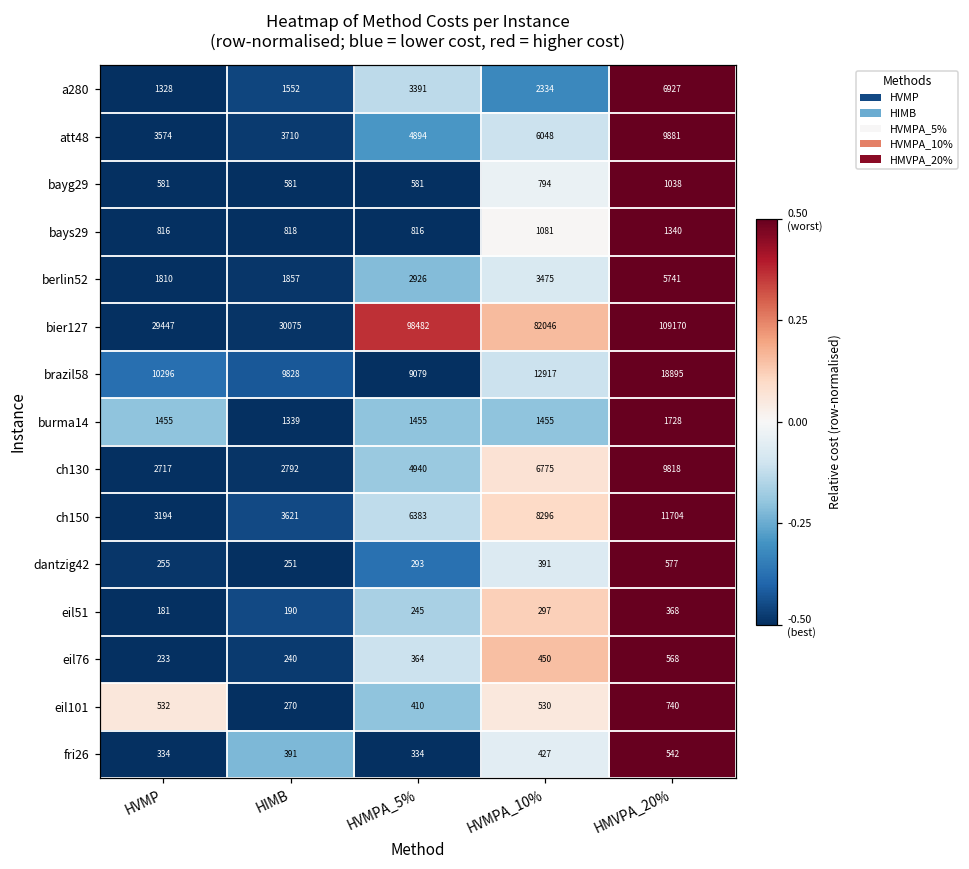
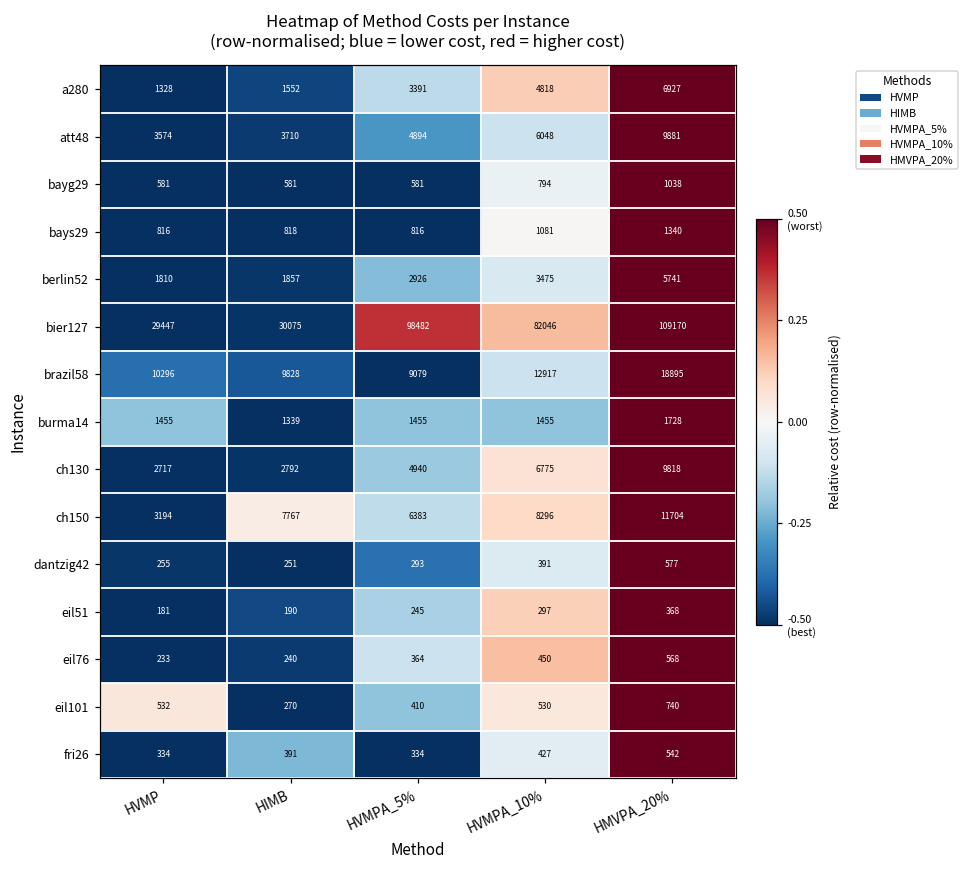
a280, HVMPA_10%: 2334 -> 4818
ch150, HIMB: 3621 -> 7767
